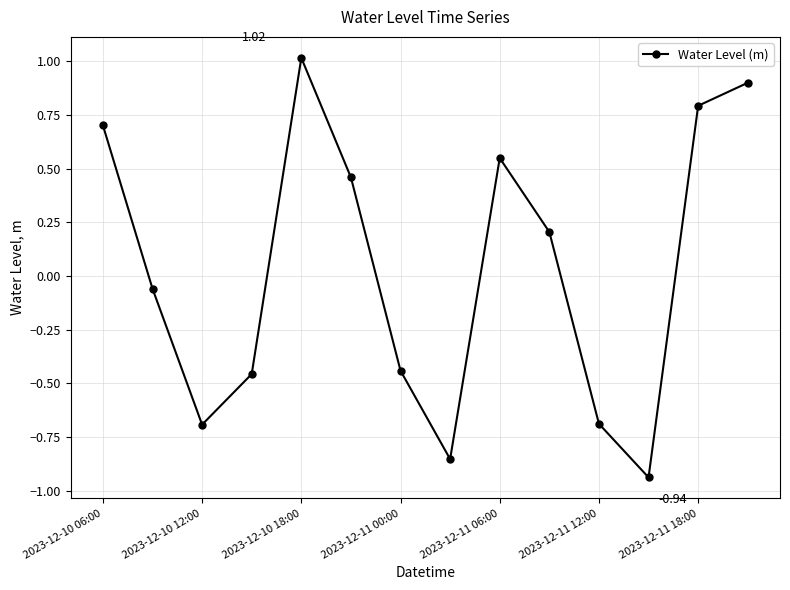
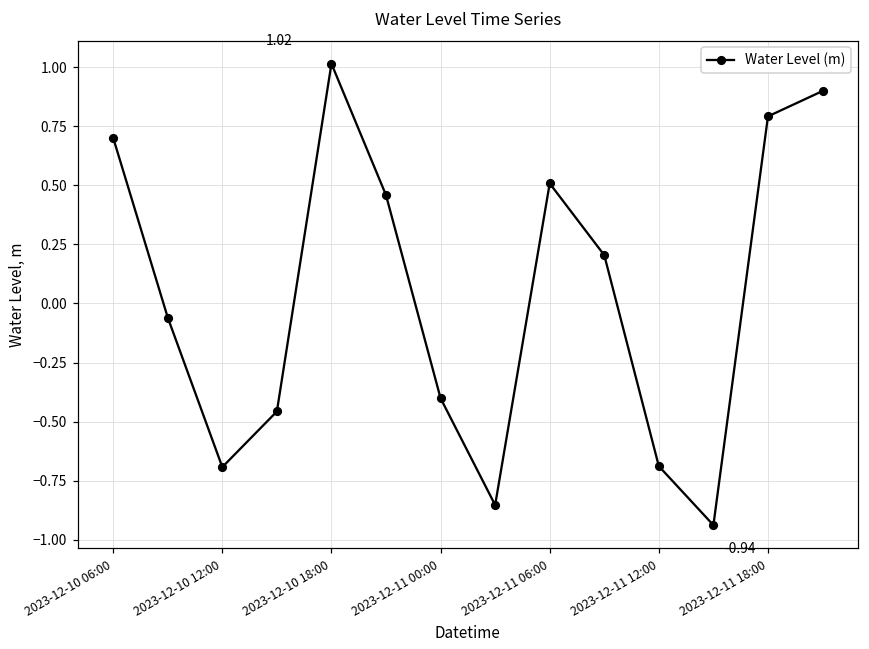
2023-12-11 00:00: -0.44 -> -0.40
2023-12-11 06:00: 0.55 -> 0.51
